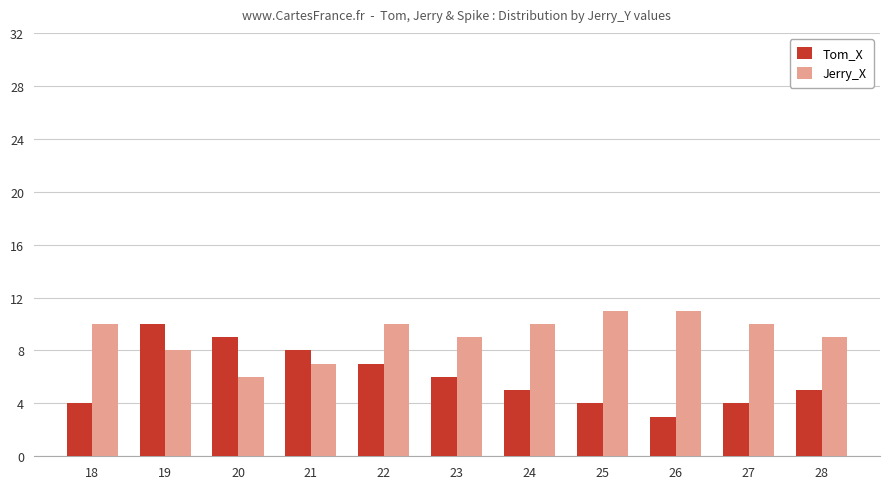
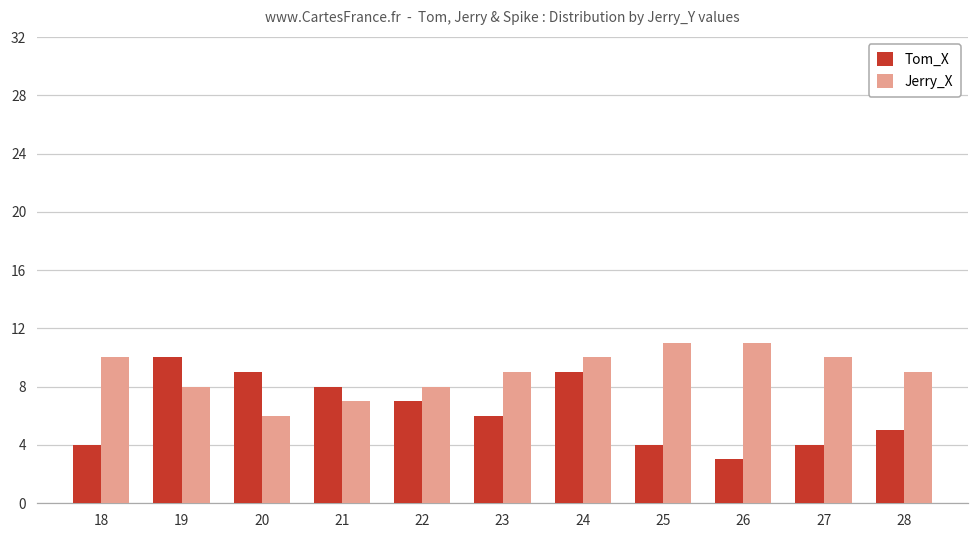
Jerry_X, 22: 10 -> 8
Tom_X, 24: 5 -> 9
